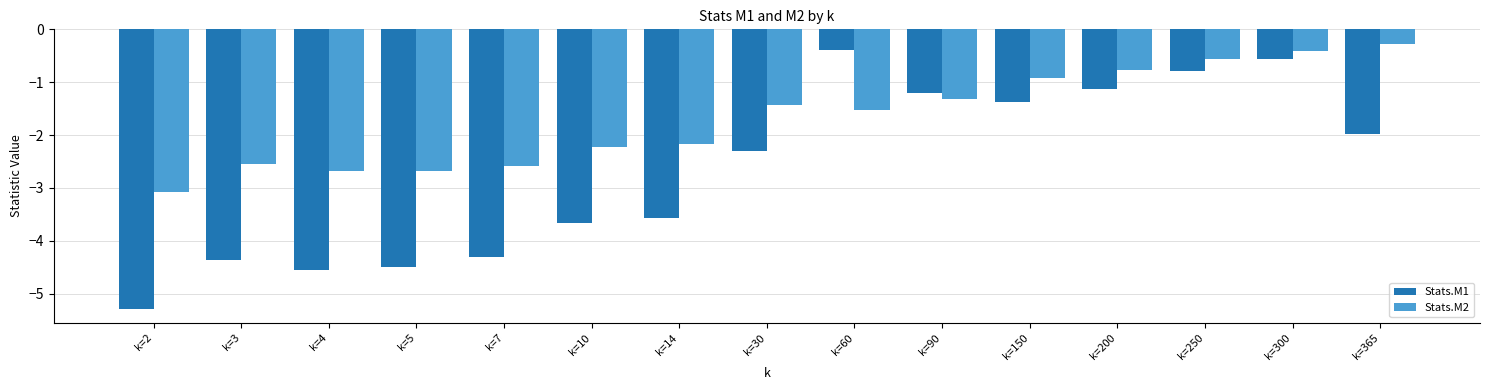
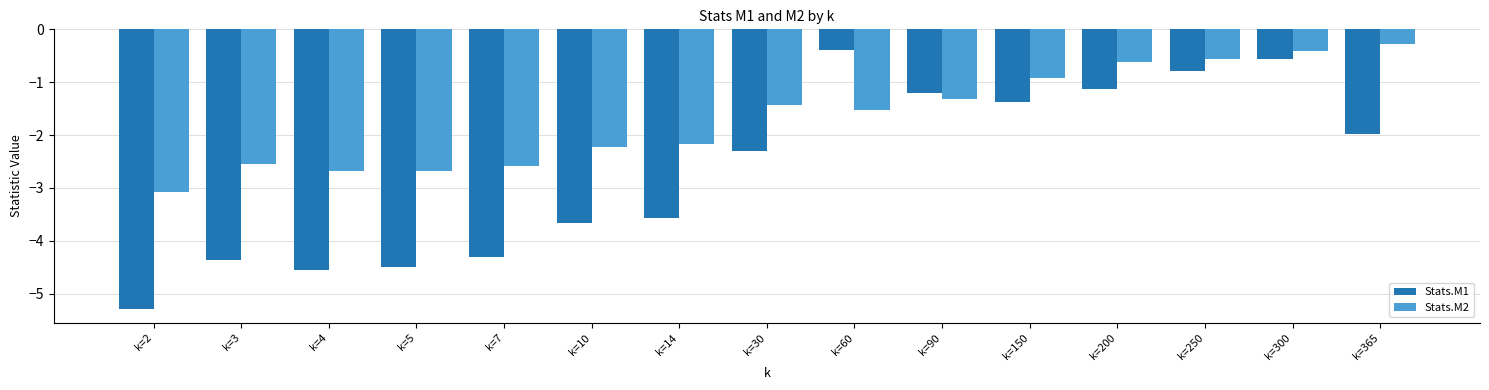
Stats.M2, k=200: -0.8 -> -0.6
